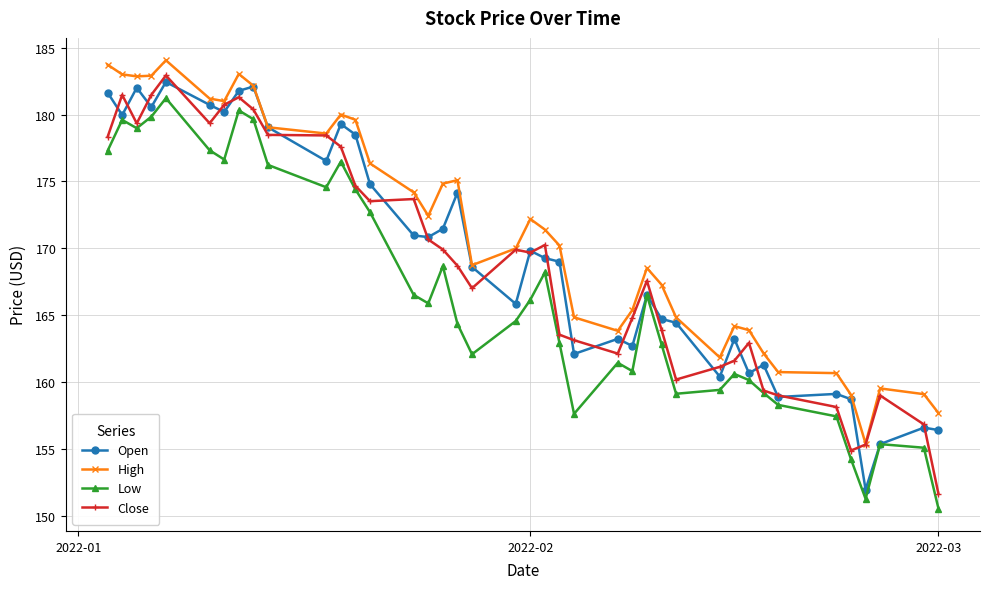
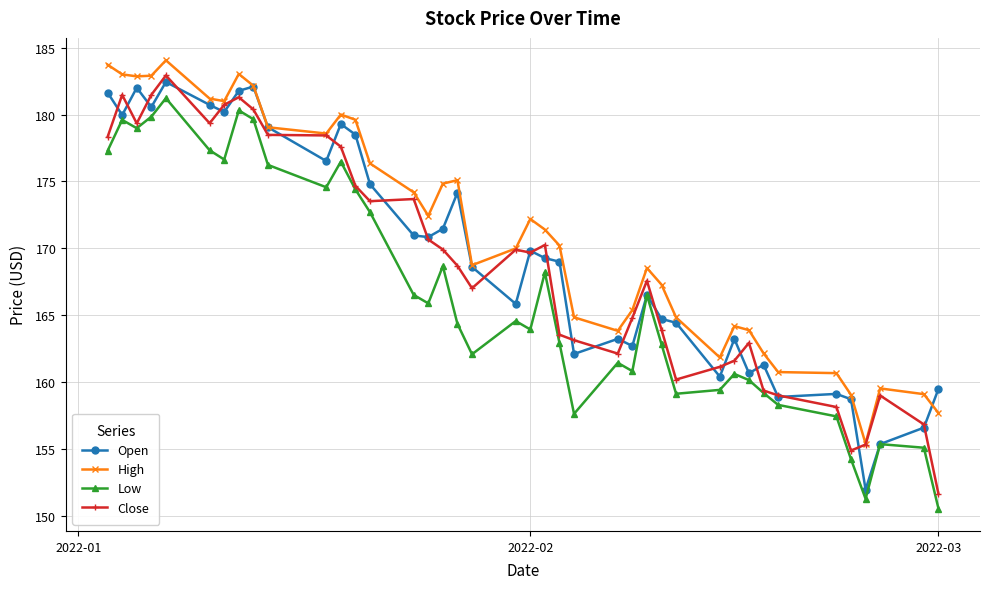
Low, 2022-02: 166.2 -> 164.0
Open, 2022-03: 156.4 -> 159.5
